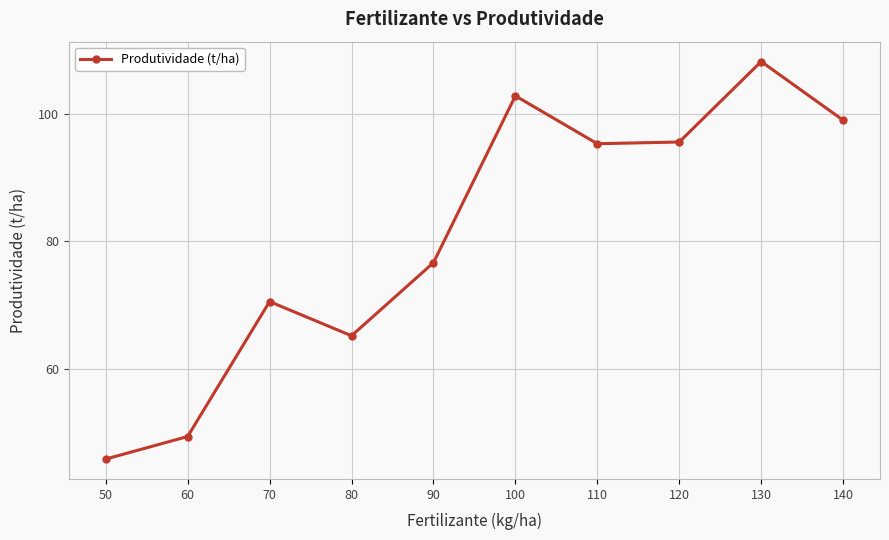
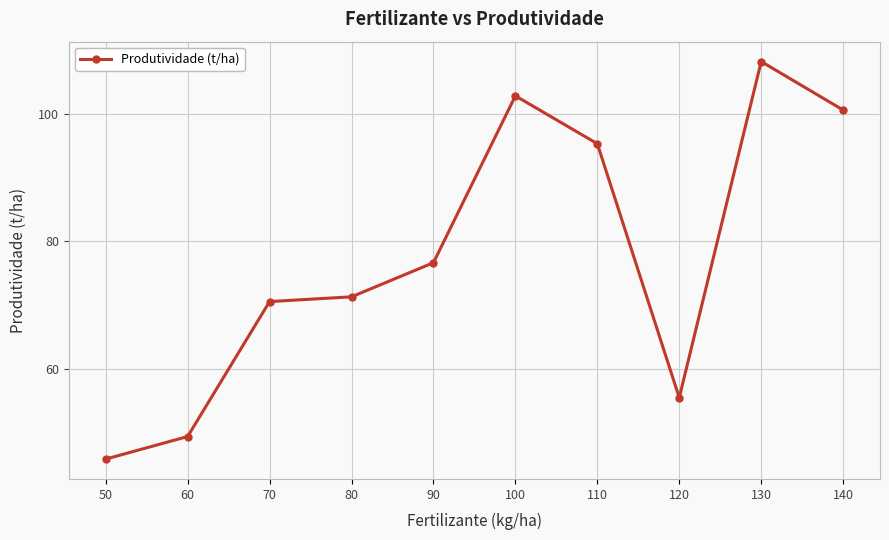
80: 65 -> 71
120: 96 -> 55
140: 99 -> 101
